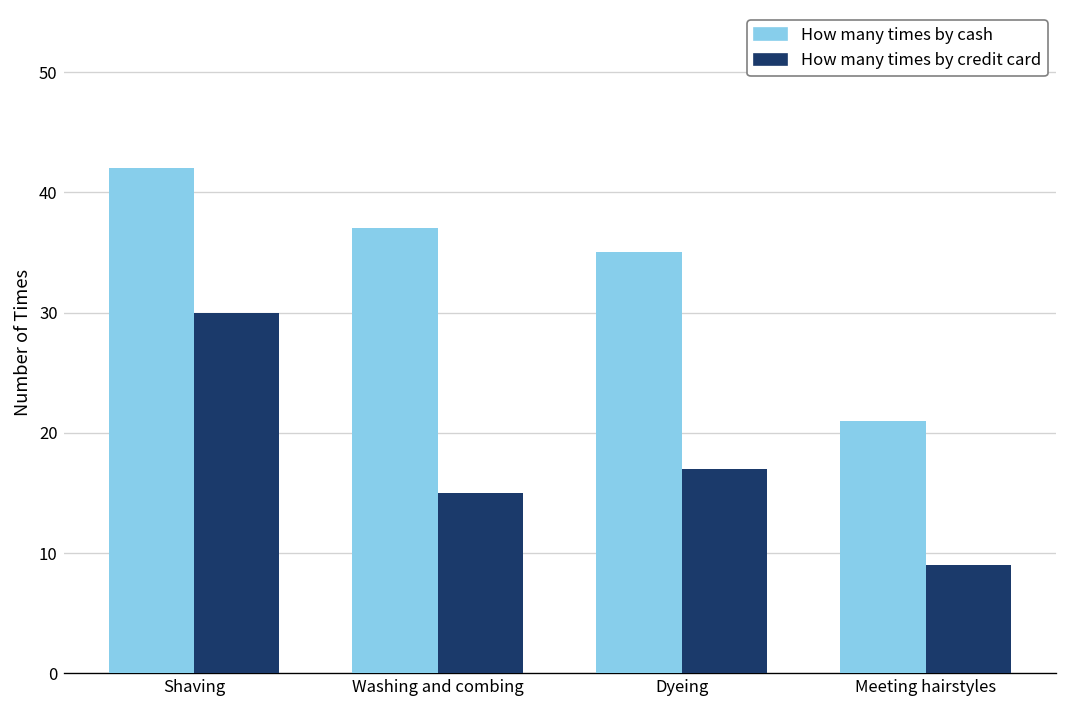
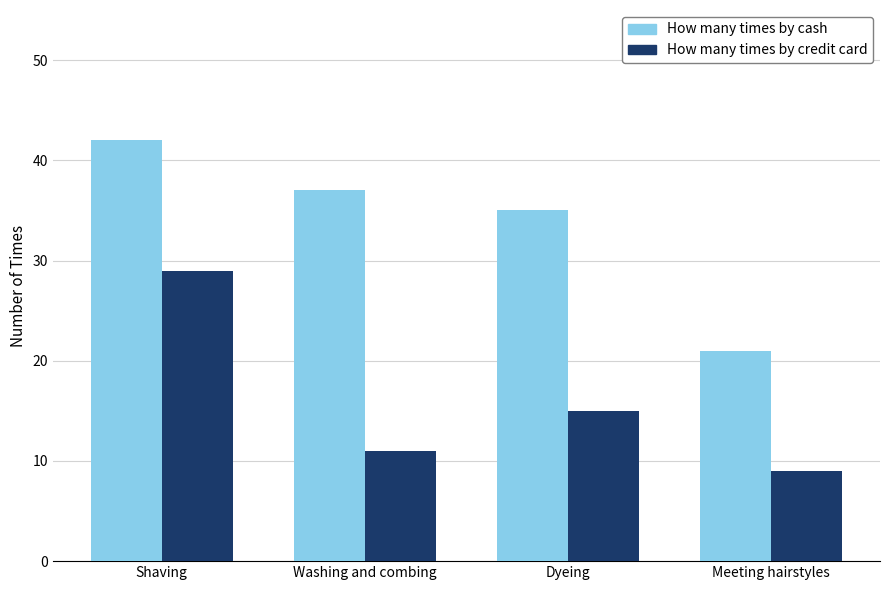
How many times by credit card, Shaving: 30 -> 29
How many times by credit card, Washing and combing: 15 -> 11
How many times by credit card, Dyeing: 17 -> 15
